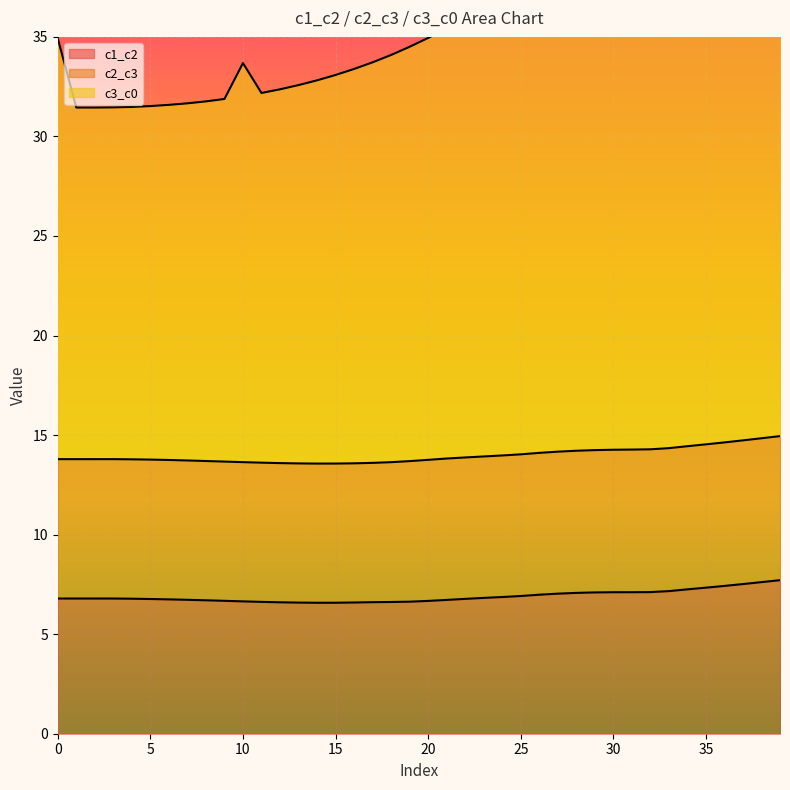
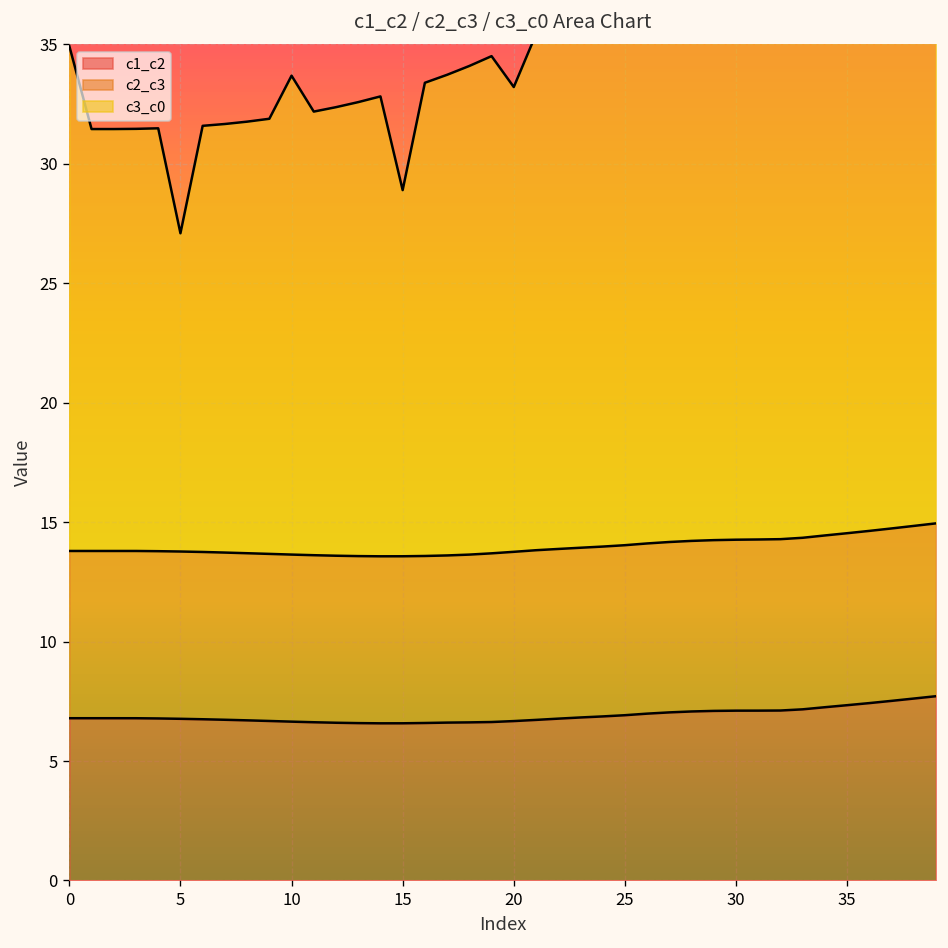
c3_c0, 5: 17.8 -> 13.3
c3_c0, 15: 19.5 -> 15.3
c3_c0, 20: 21.2 -> 19.5
